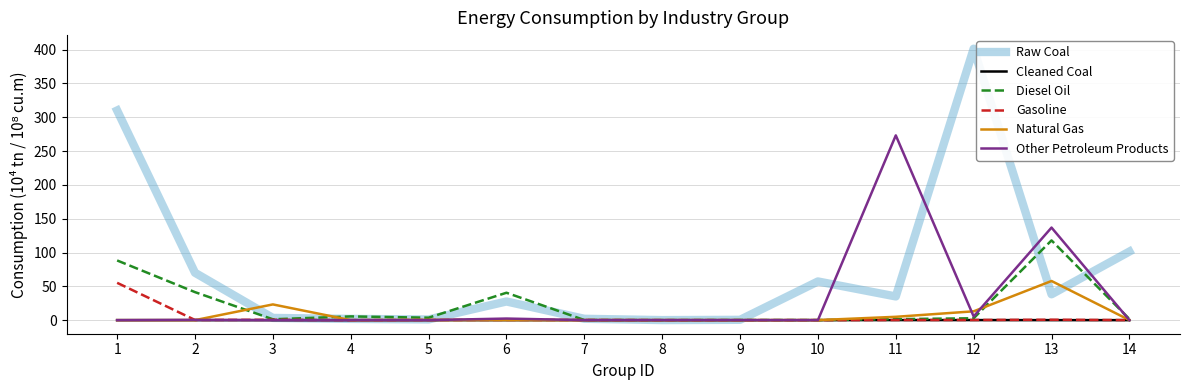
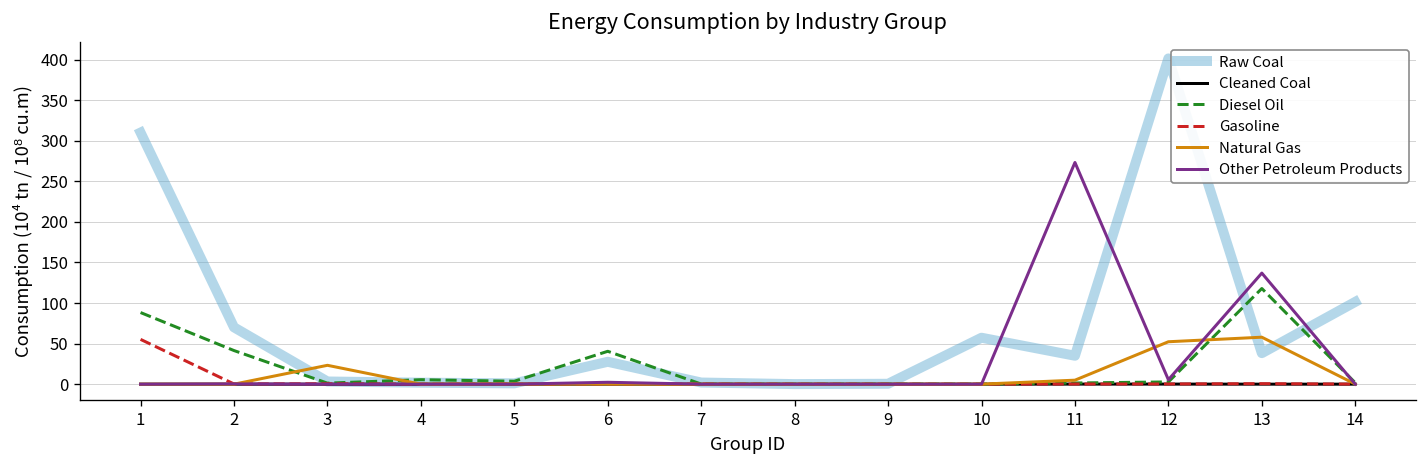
Natural Gas, 12: 10 -> 50
